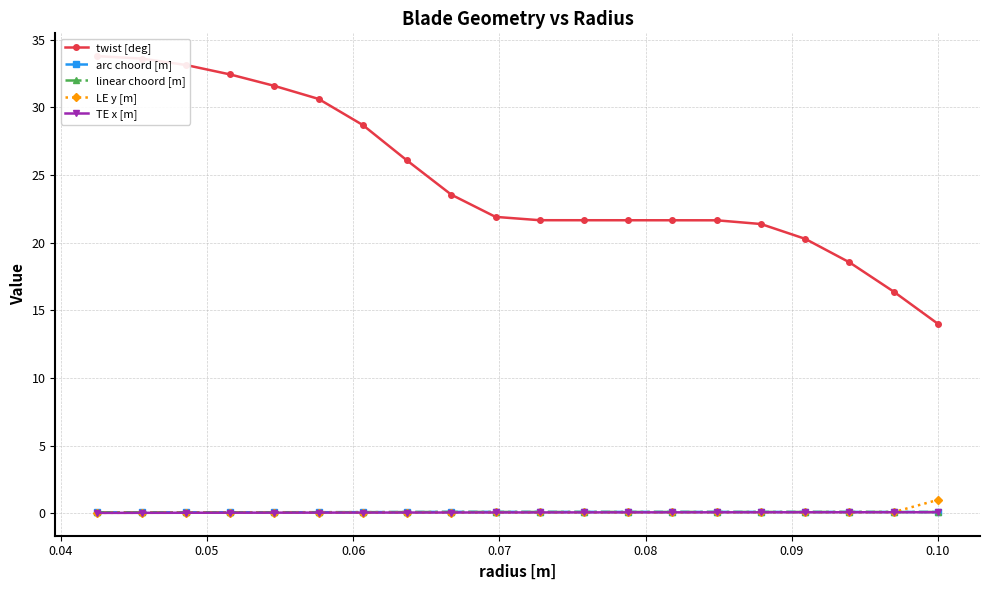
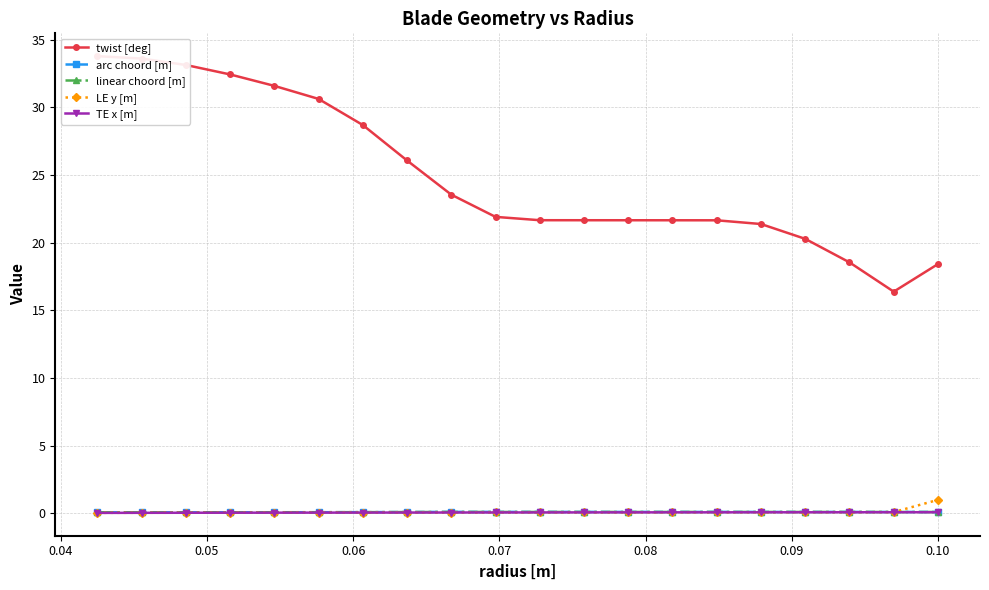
twist [deg], 0.10: 14.0 -> 18.4
